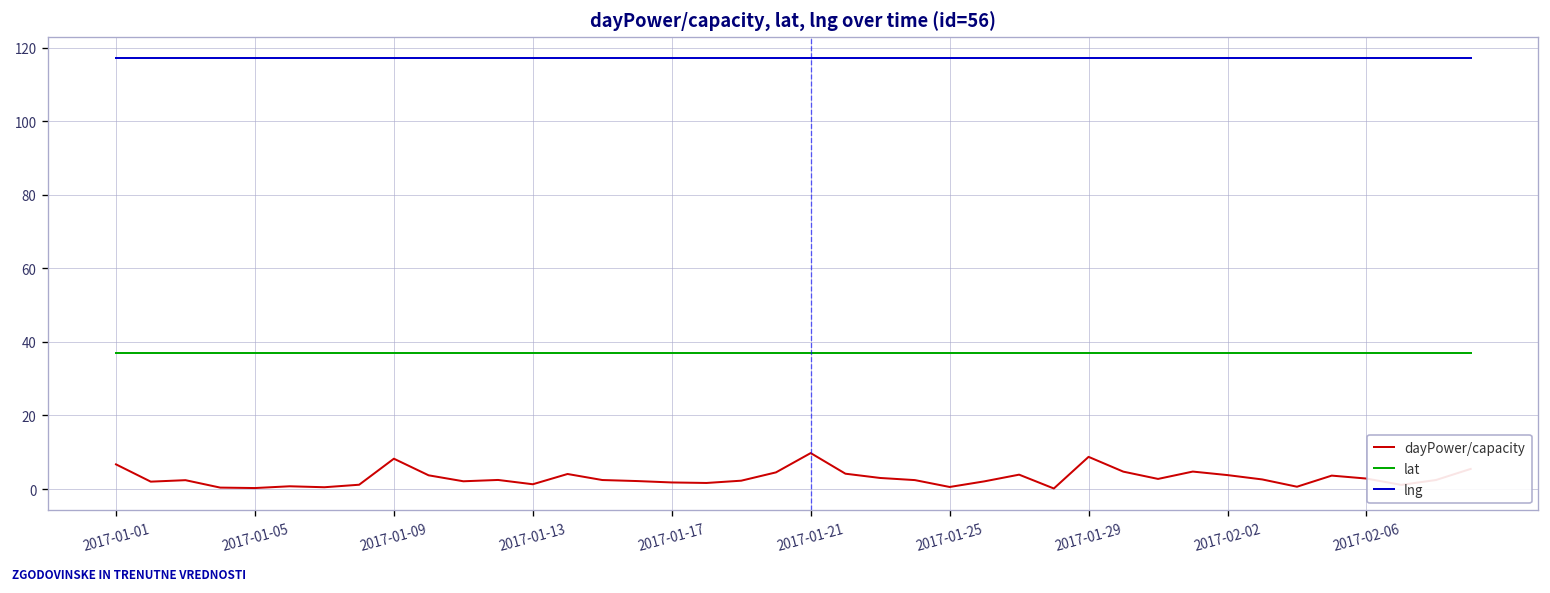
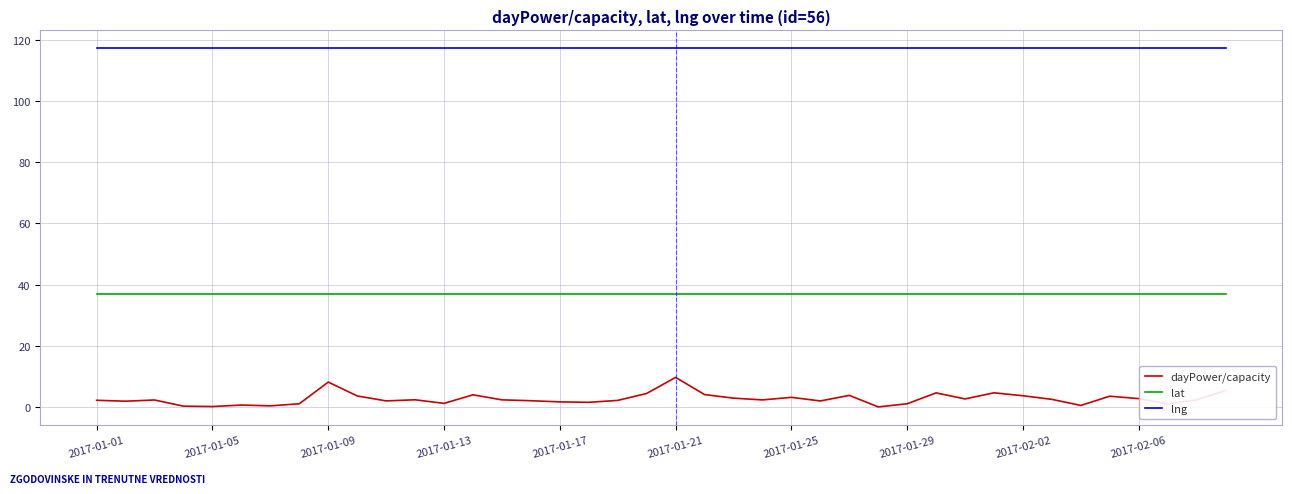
dayPower/capacity, 2017-01-01: 7 -> 2
dayPower/capacity, 2017-01-25: 1 -> 3
dayPower/capacity, 2017-01-29: 9 -> 1
